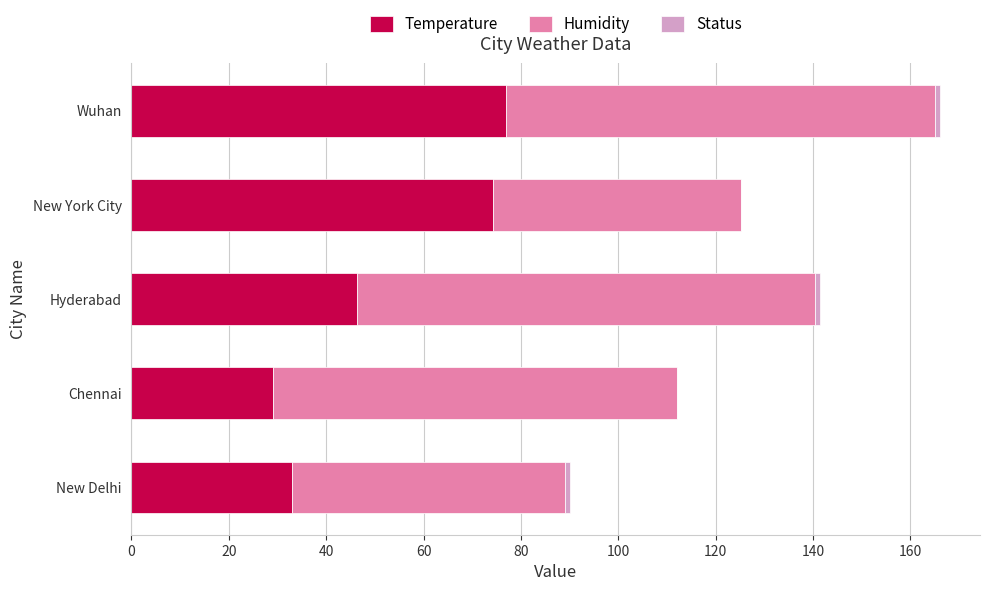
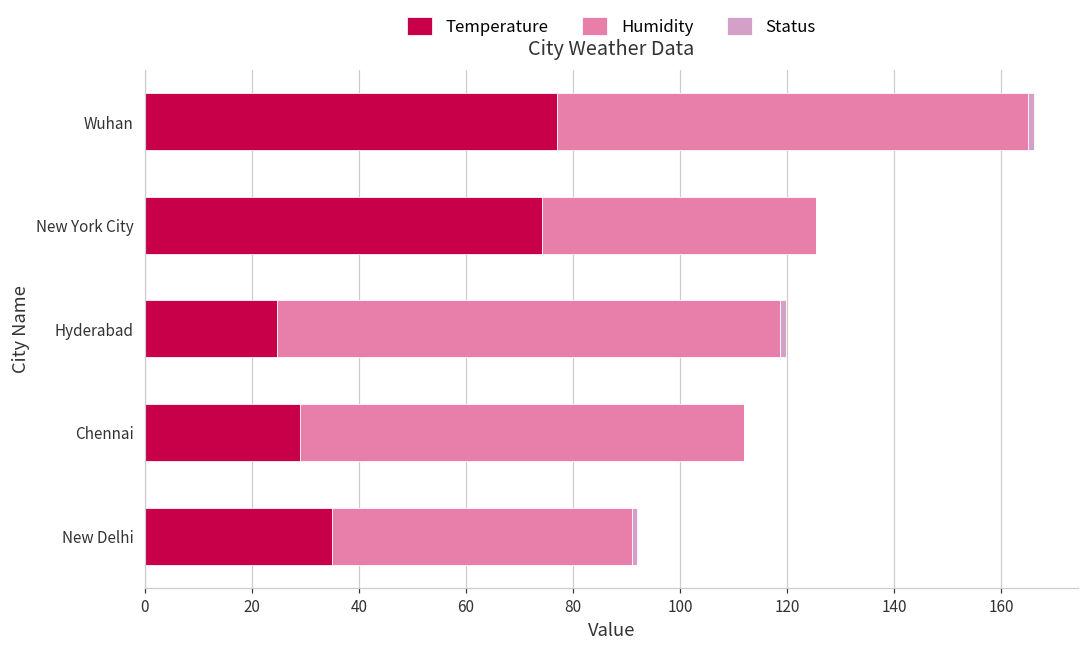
Temperature, Hyderabad: 46 -> 25
Temperature, New Delhi: 33 -> 35
